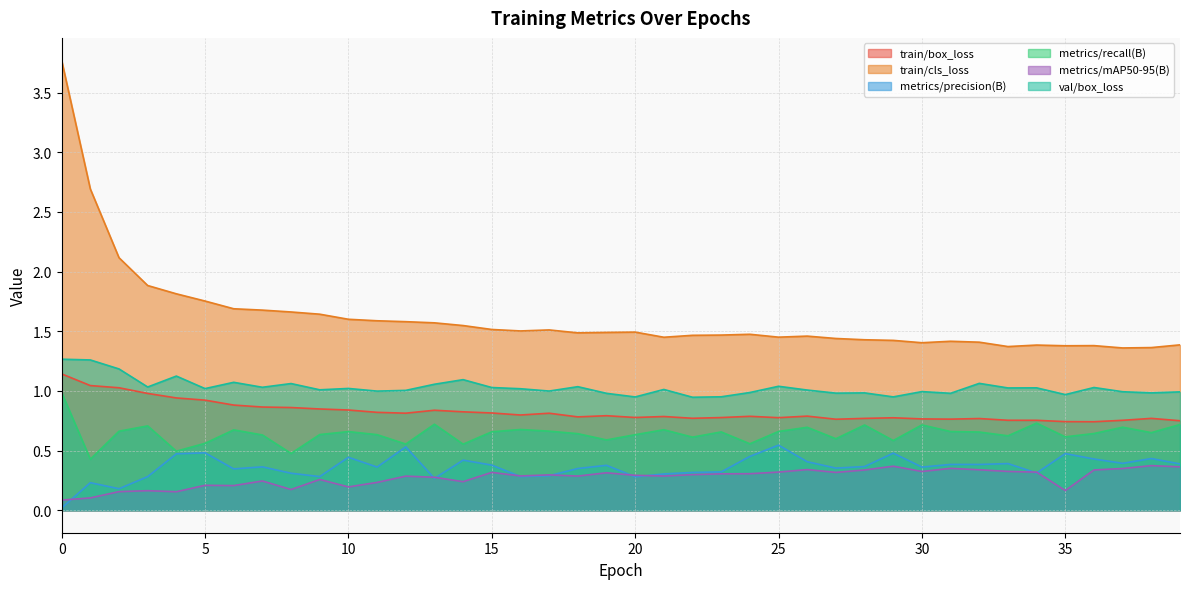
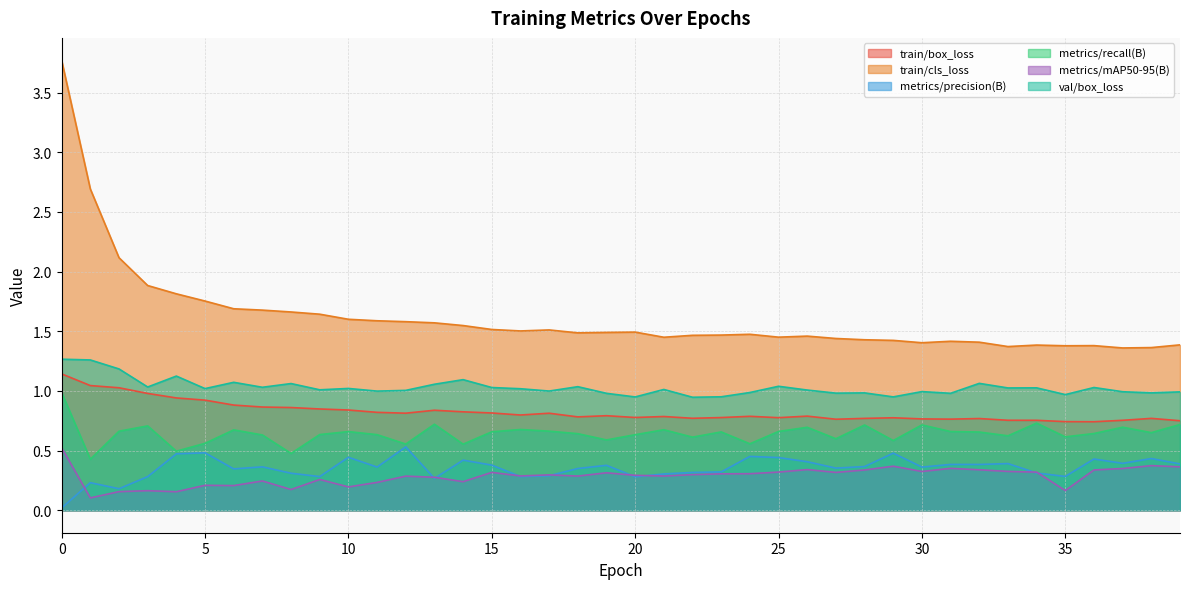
metrics/mAP50-95(B), 0: 0.08 -> 0.52
metrics/precision(B), 25: 0.55 -> 0.44
metrics/precision(B), 35: 0.47 -> 0.28
